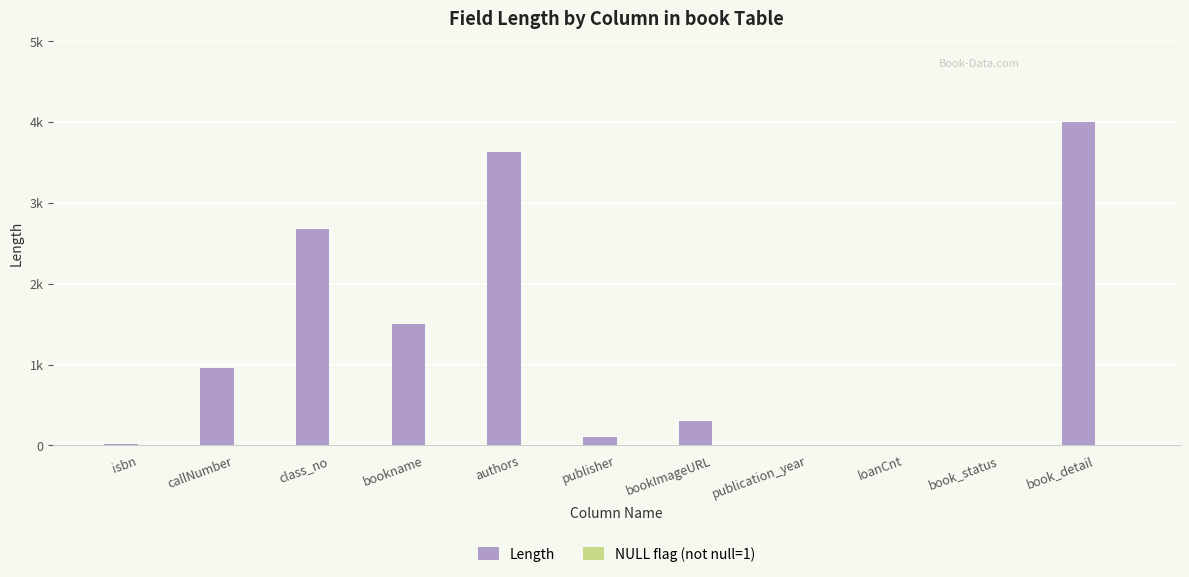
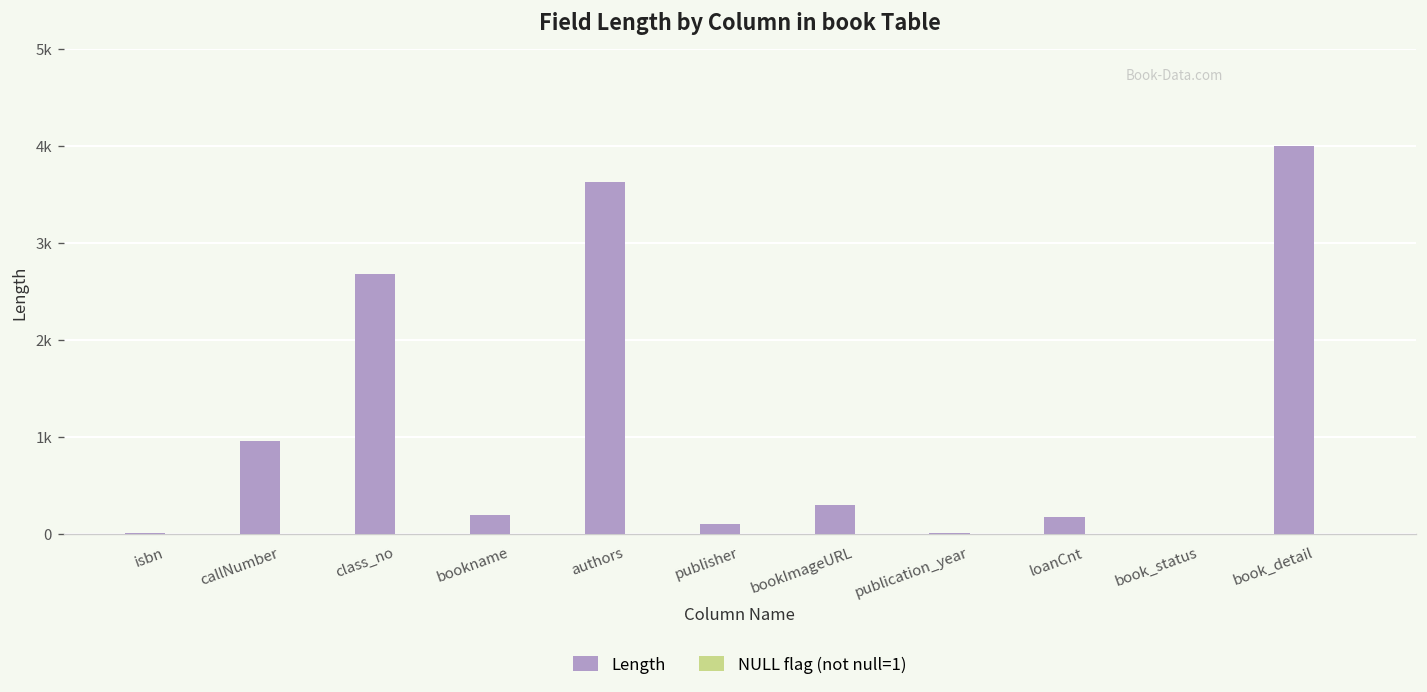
Length, bookname: 1500 -> 200
Length, loanCnt: 0 -> 200
